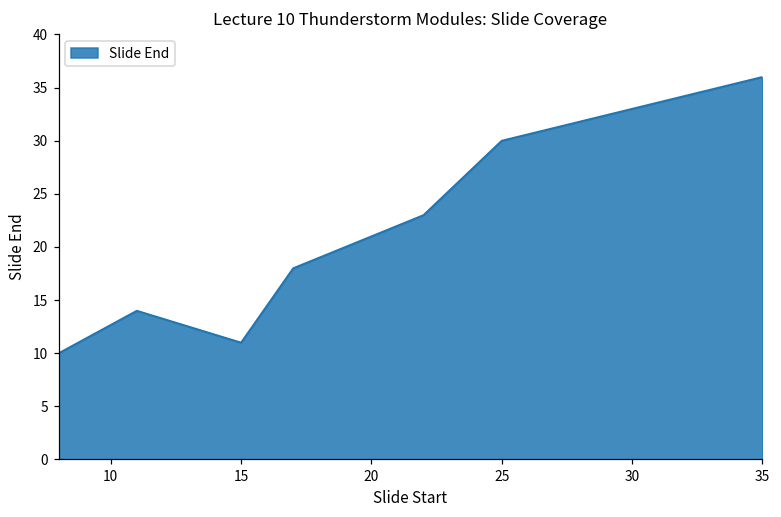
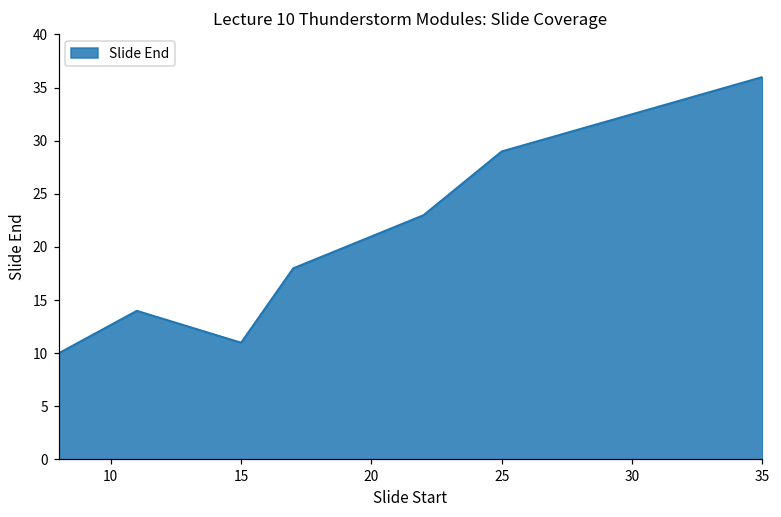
25: 30 -> 29
